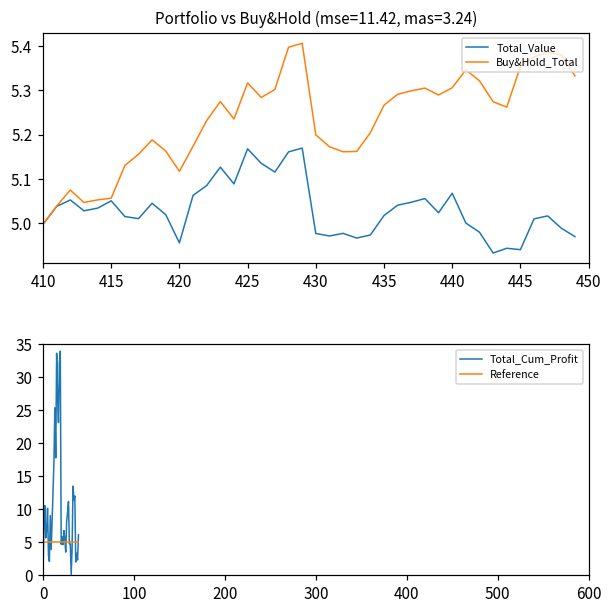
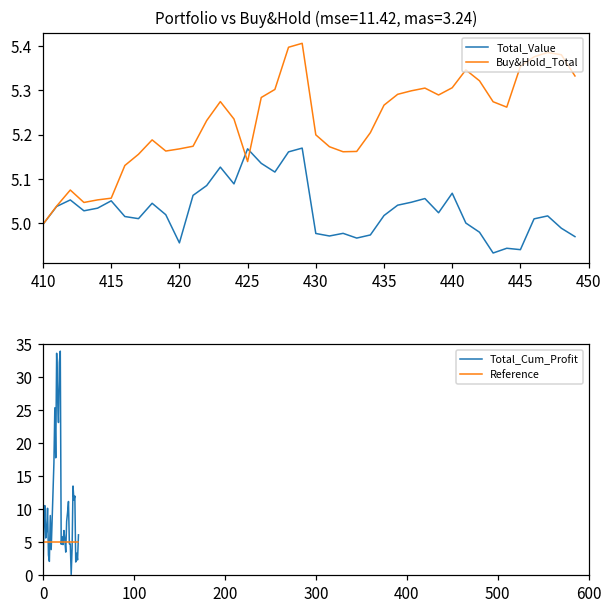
Portfolio vs Buy&Hold (mse=11.42, mas=3.24), Buy&Hold_Total, 420: 5.12 -> 5.17
Portfolio vs Buy&Hold (mse=11.42, mas=3.24), Buy&Hold_Total, 425: 5.32 -> 5.14
